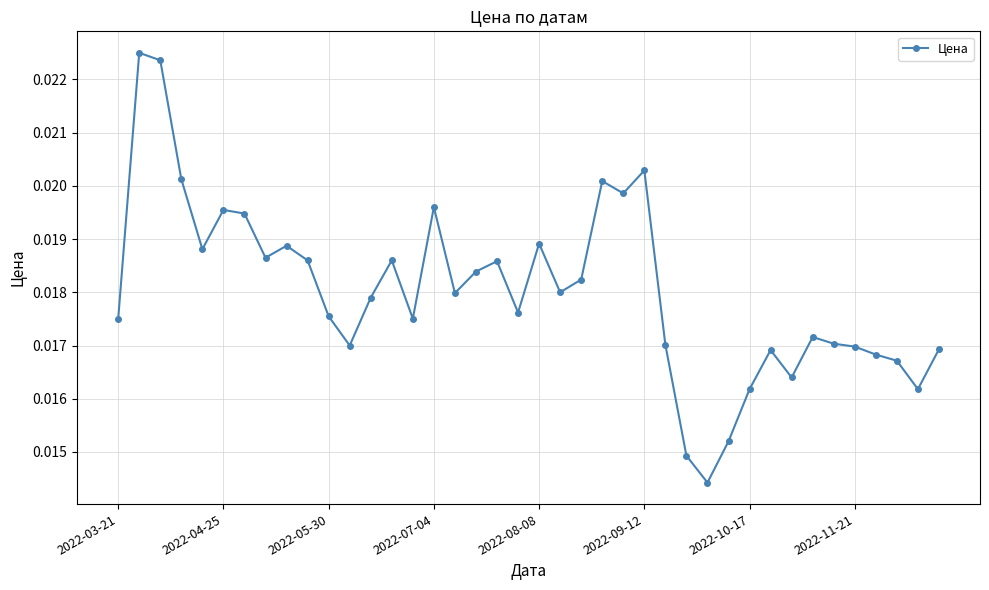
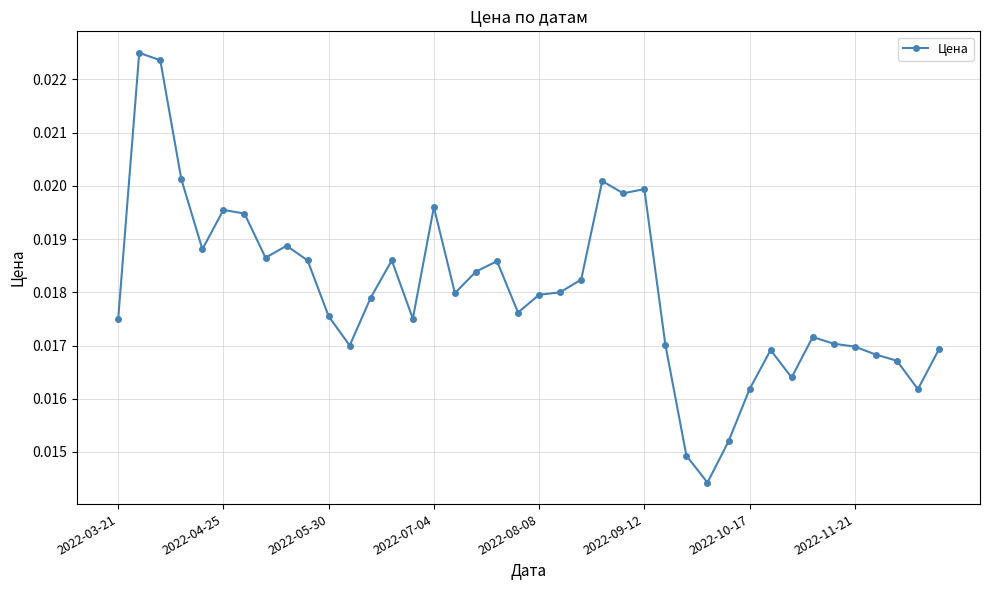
2022-08-08: 0.0189 -> 0.0180
2022-09-12: 0.0203 -> 0.0199
